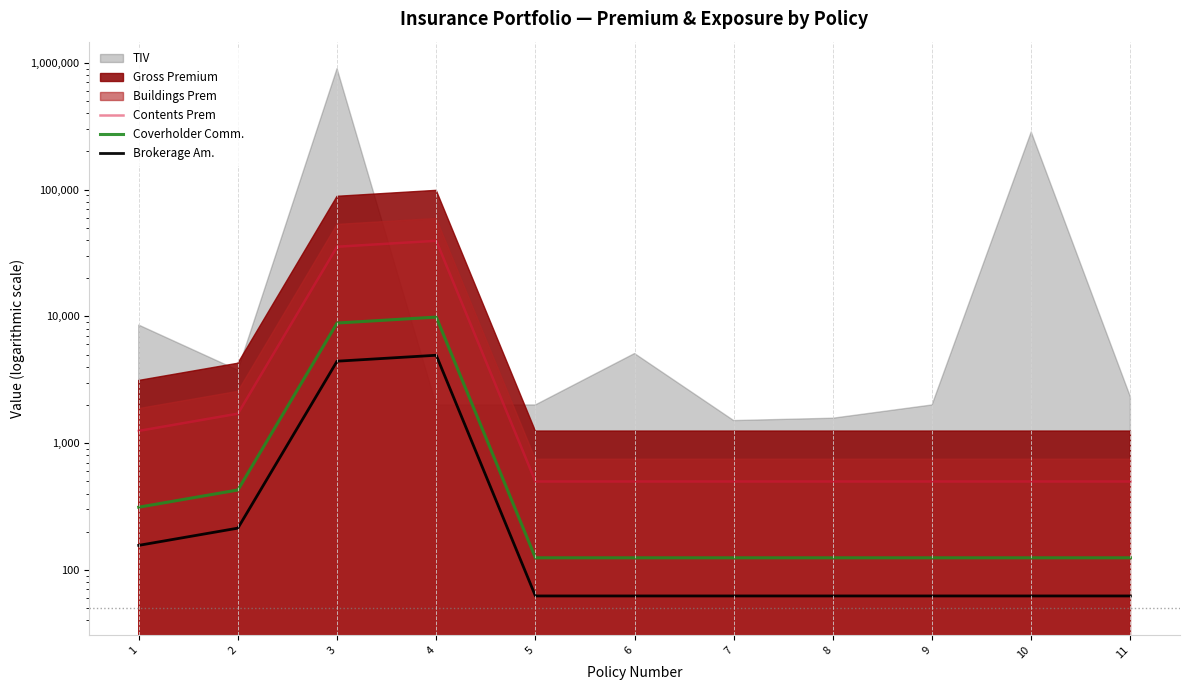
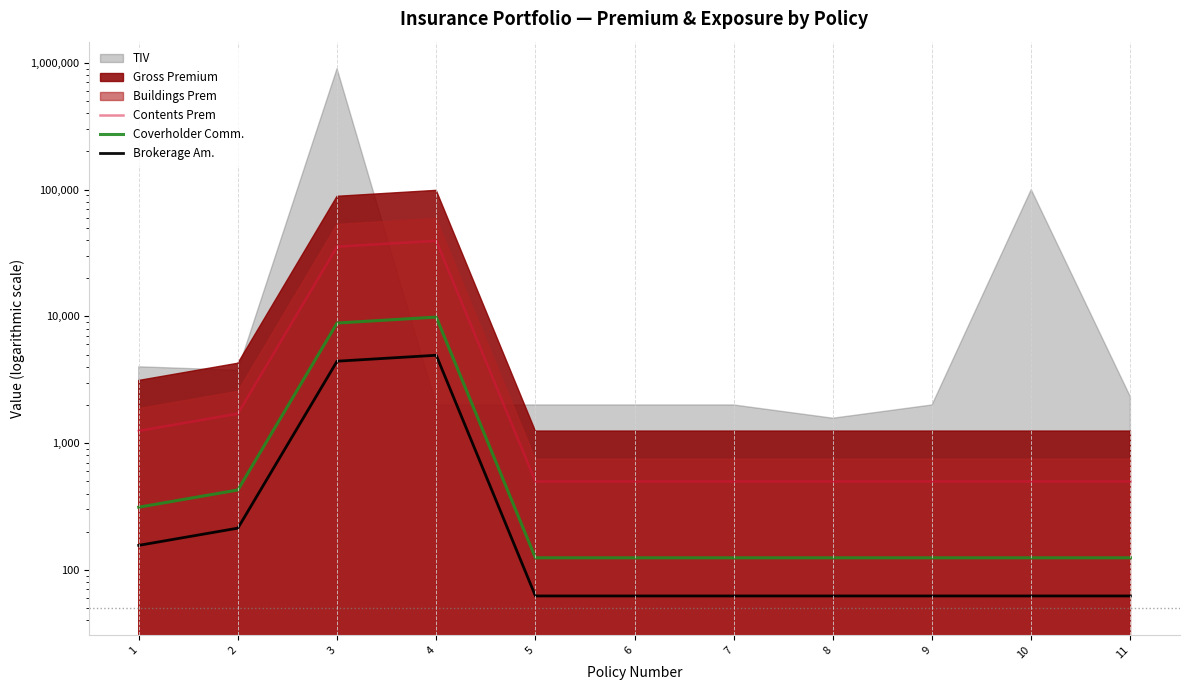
TIV, 1: 9,000 -> 4,000
TIV, 6: 5,100 -> 2,000
TIV, 7: 1,500 -> 2,000
TIV, 10: 280,000 -> 100,000
